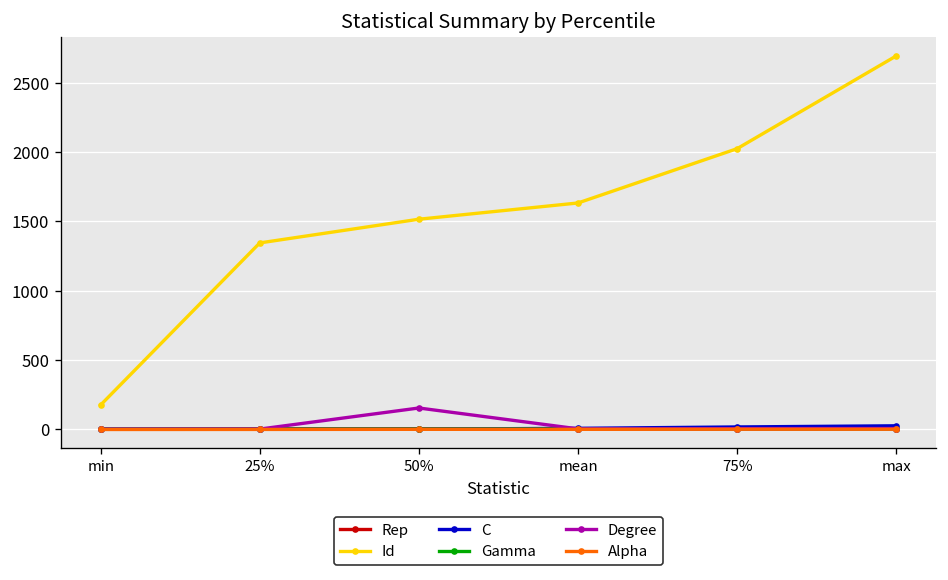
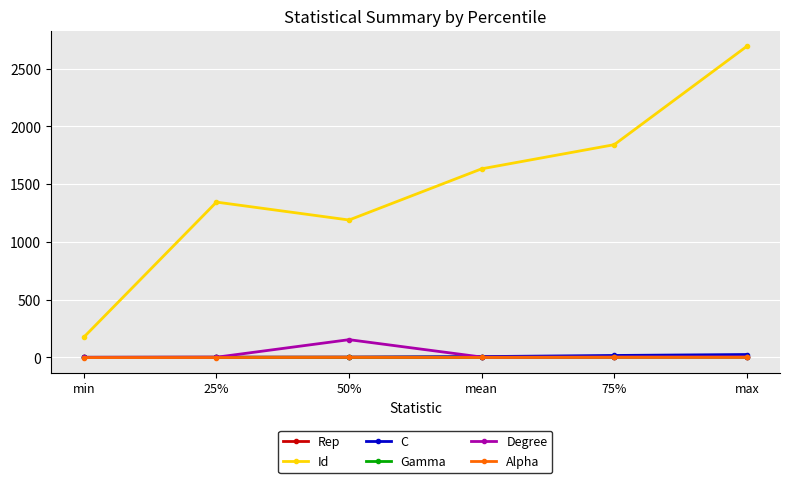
Id, 50%: 1520 -> 1190
Id, 75%: 2020 -> 1840
